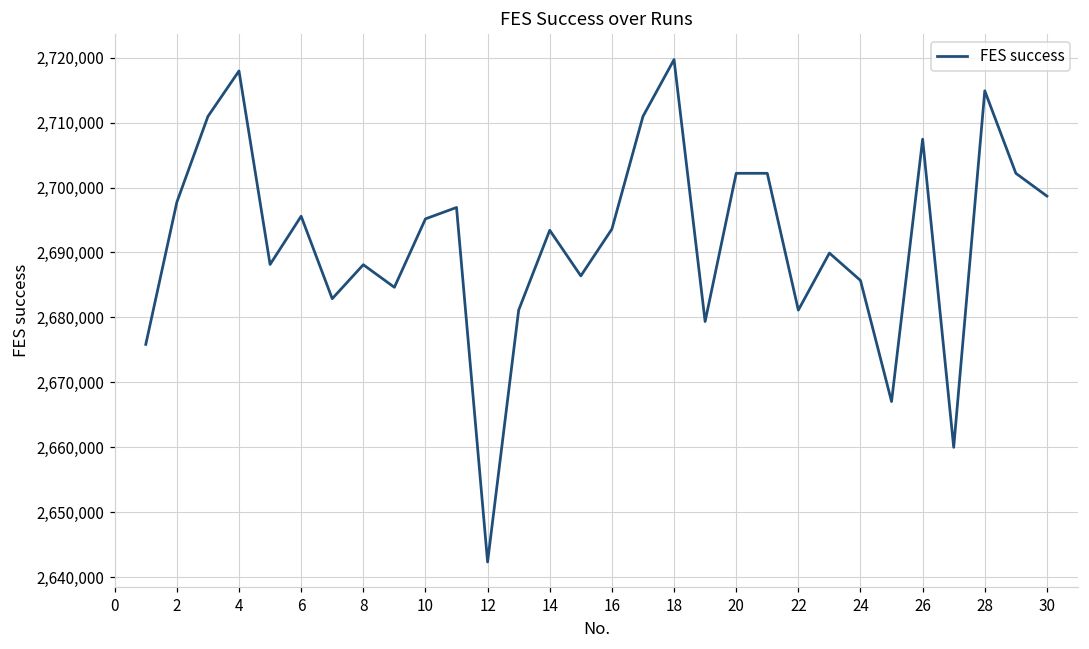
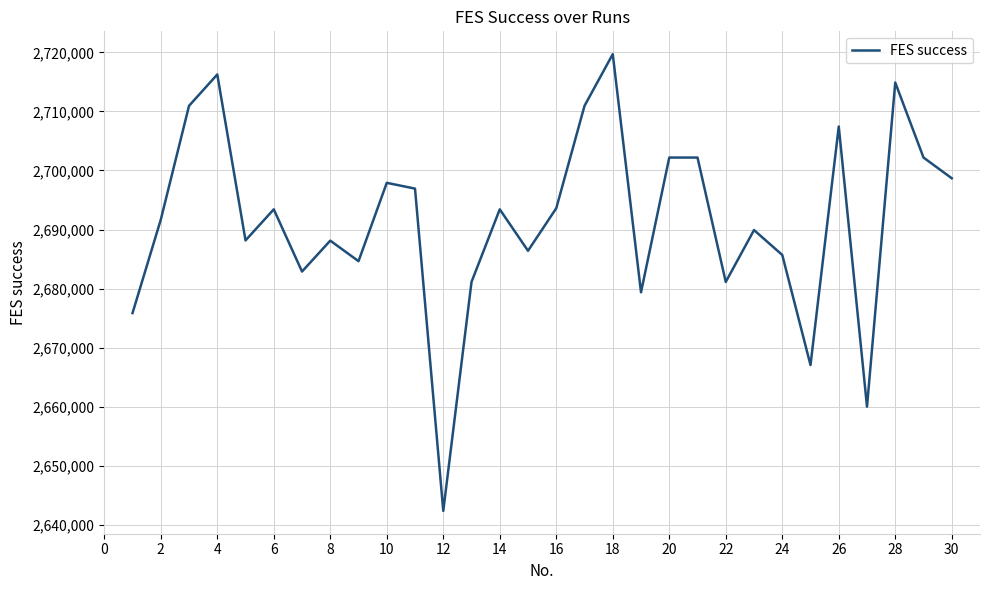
2: 2,698,000 -> 2,692,000
4: 2,718,000 -> 2,716,000
6: 2,696,000 -> 2,693,000
10: 2,695,000 -> 2,698,000
